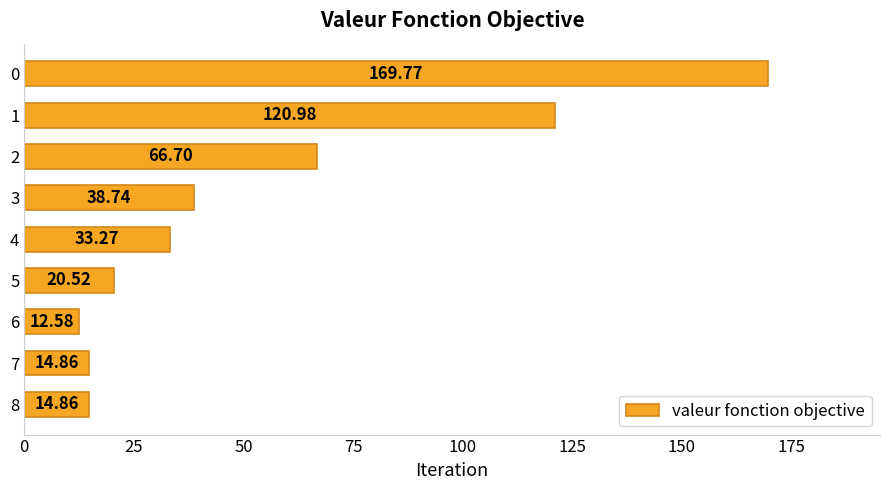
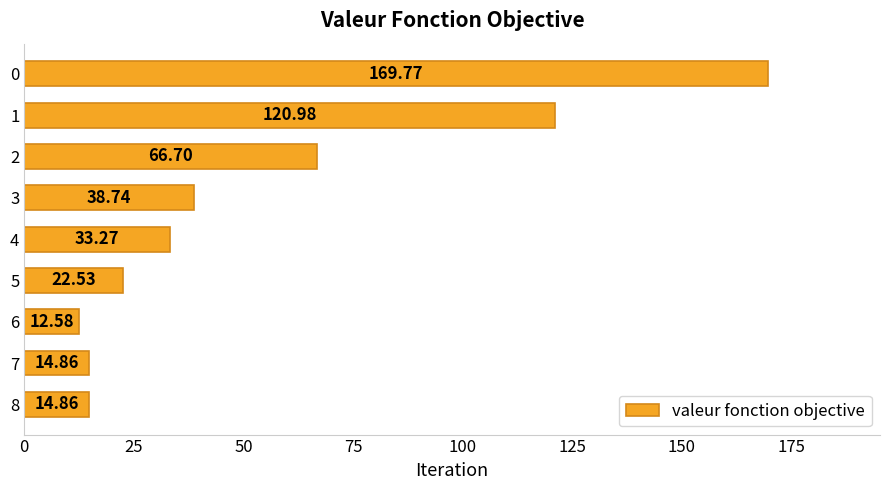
5: 20.52 -> 22.53
